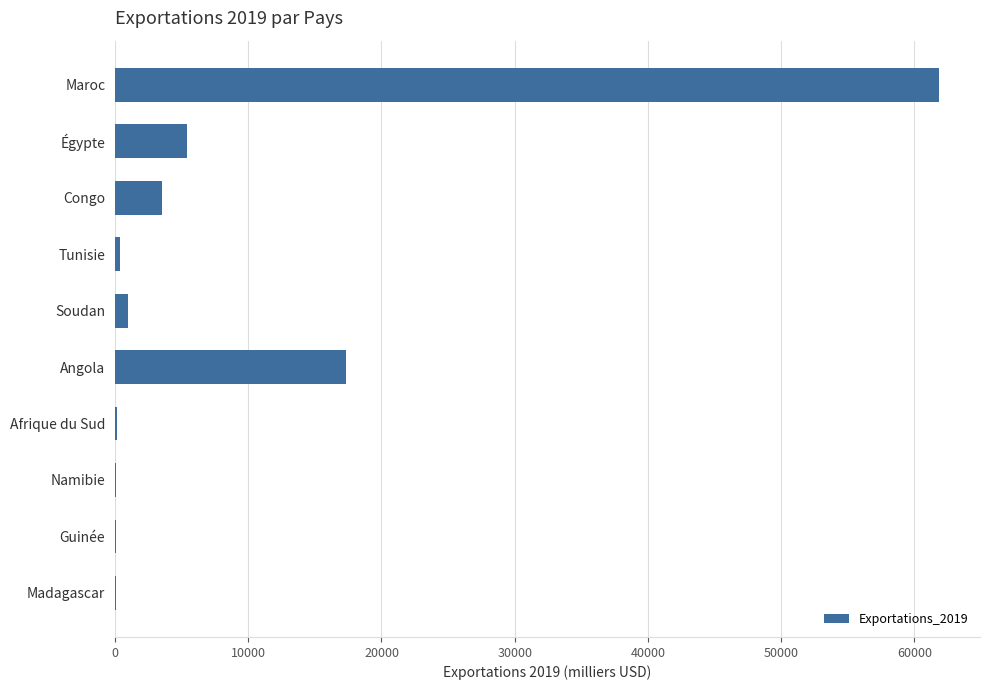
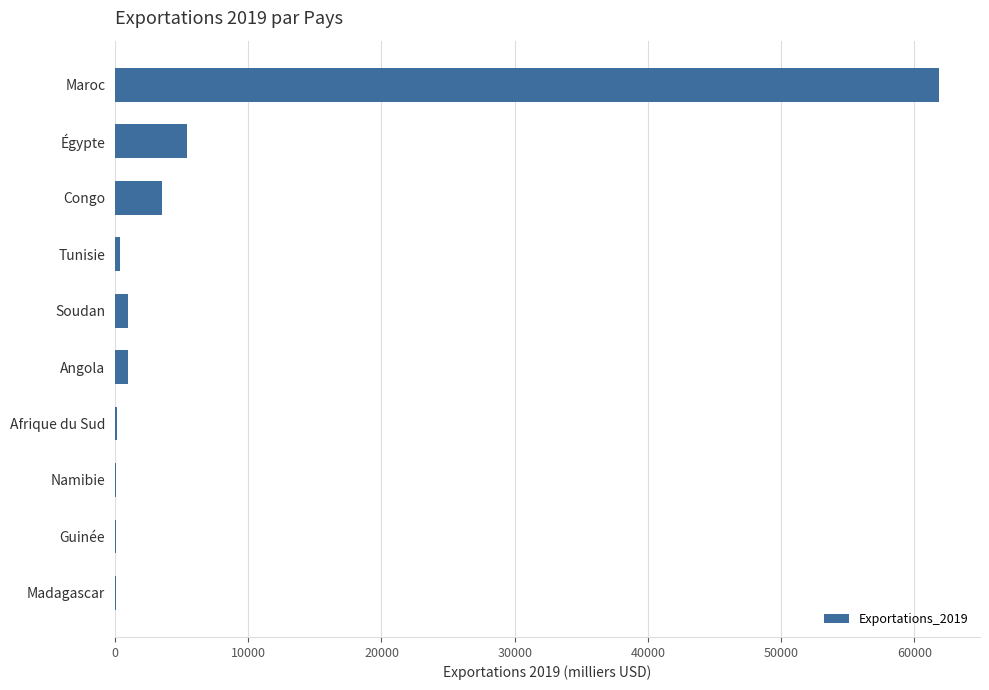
Angola: 17300 -> 1000
